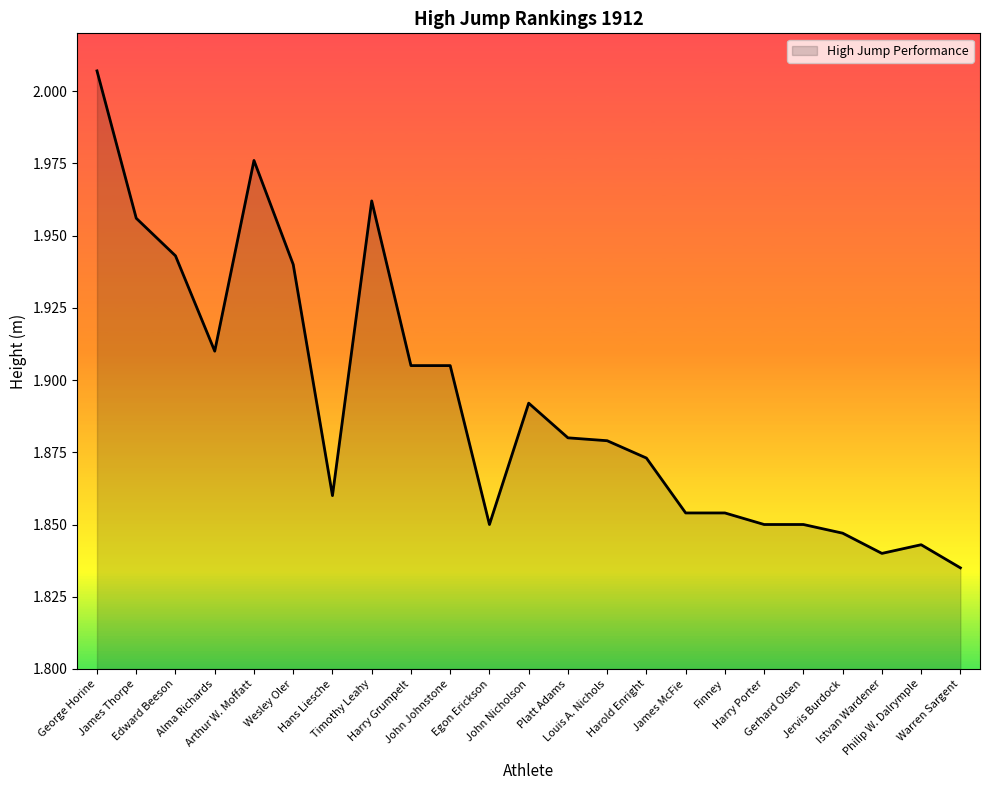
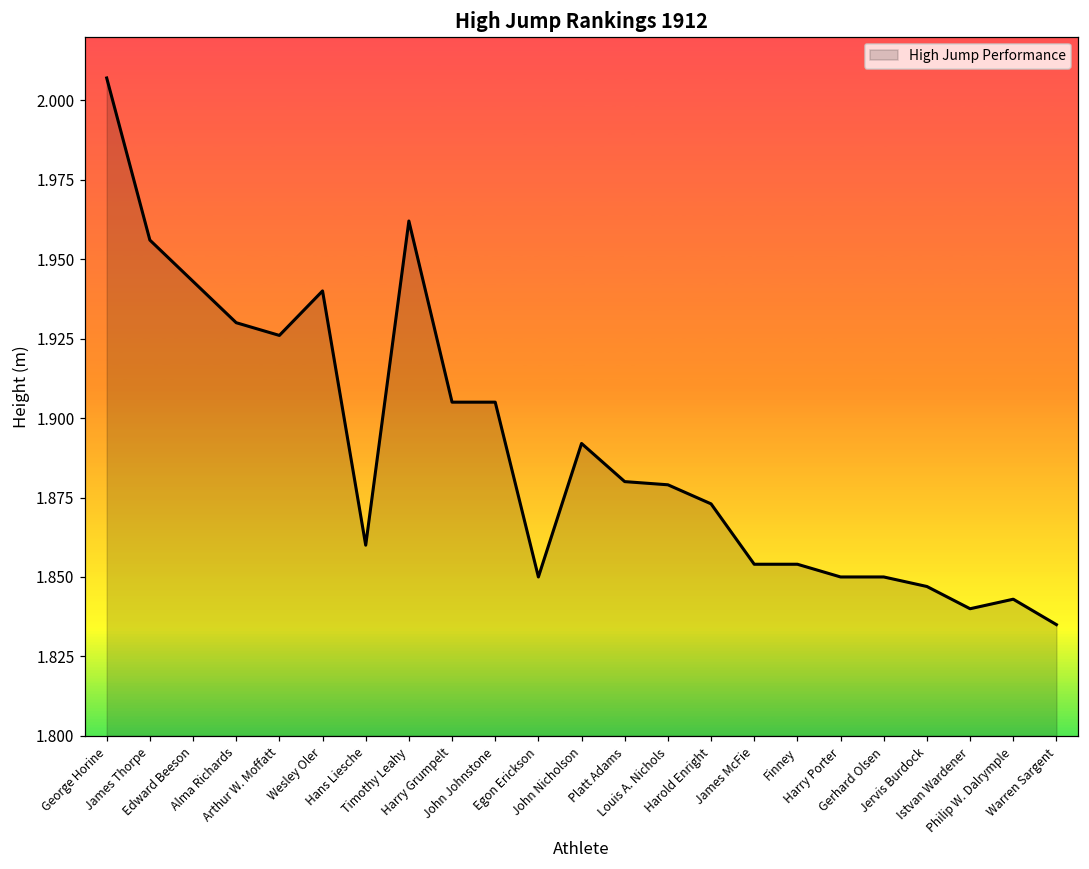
Alma Richards: 1.91 -> 1.93
Arthur W. Moffatt: 1.976 -> 1.926
